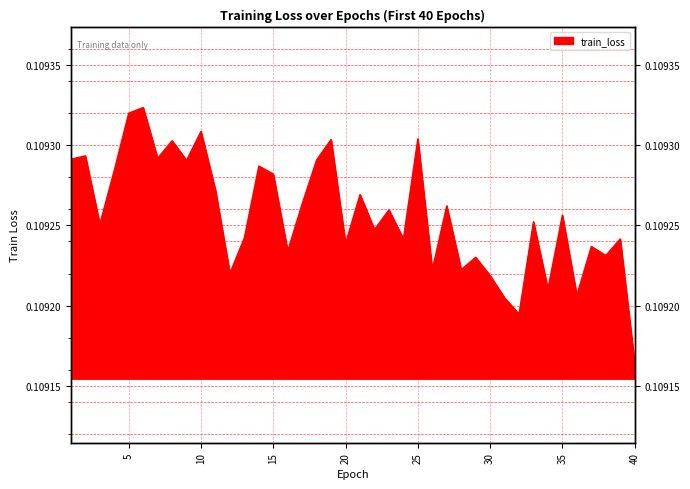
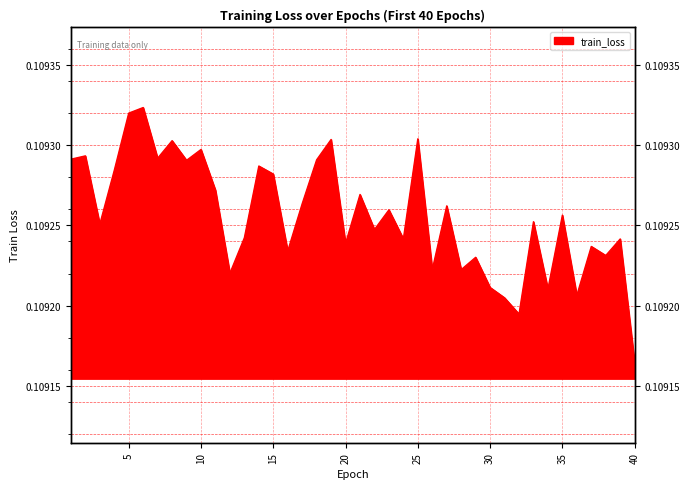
10: 0.109309 -> 0.109297
30: 0.109219 -> 0.109211
